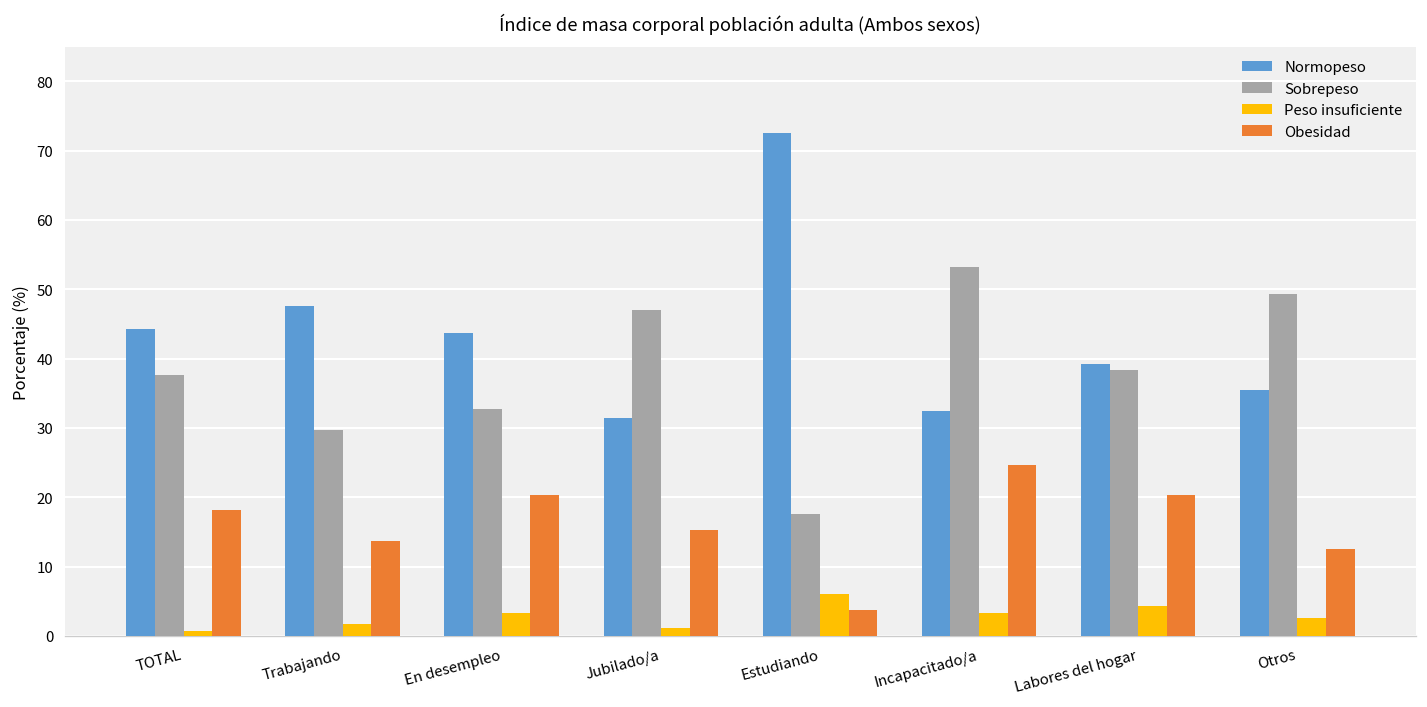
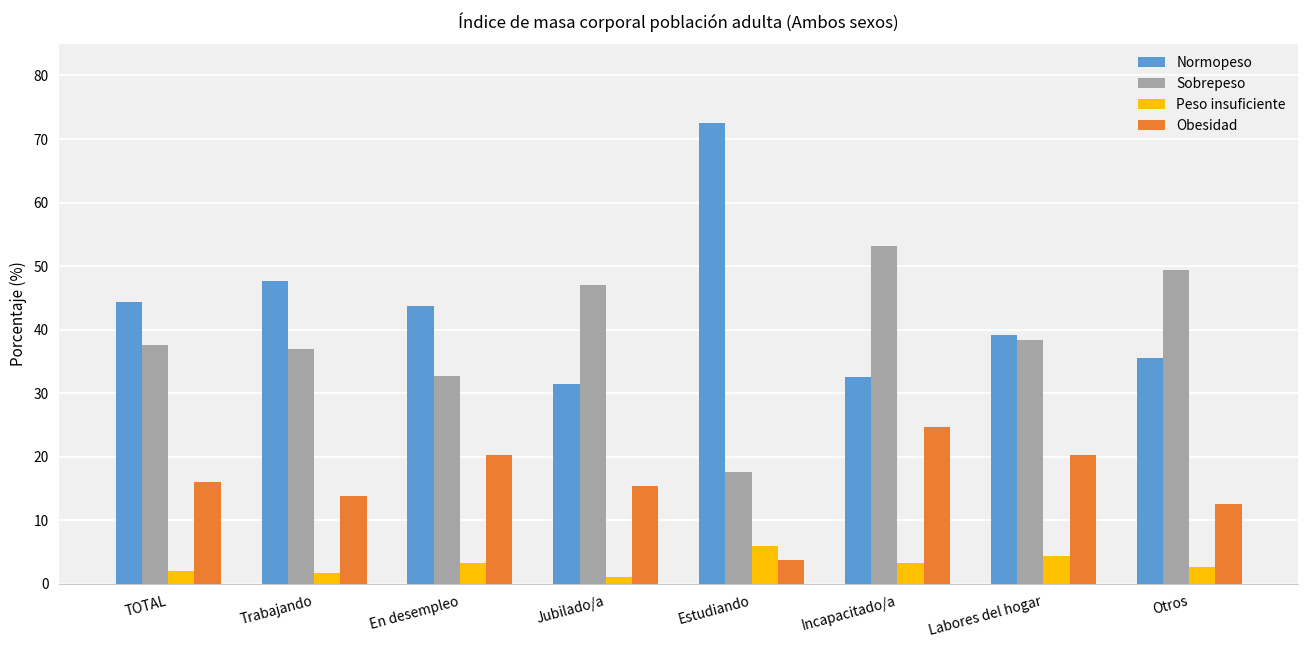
Peso insuficiente, TOTAL: 1 -> 2
Obesidad, TOTAL: 18 -> 16
Sobrepeso, Trabajando: 30 -> 37
